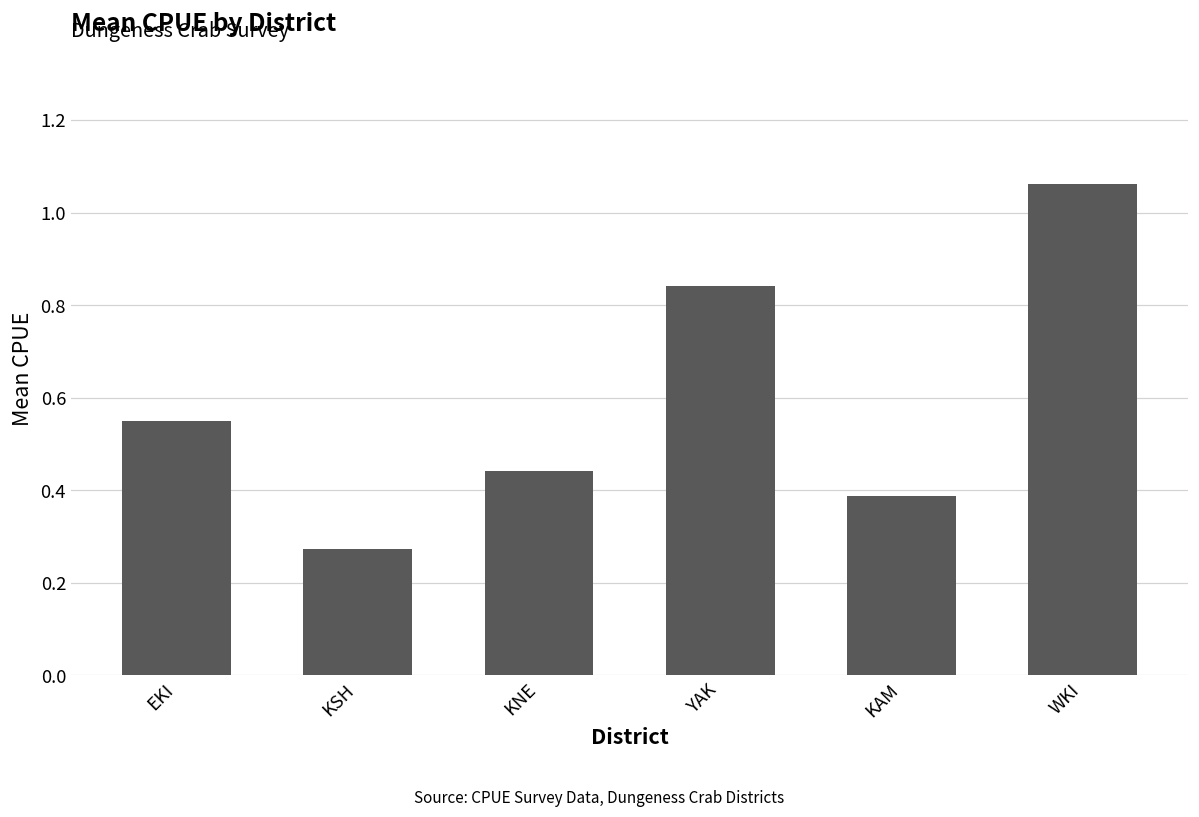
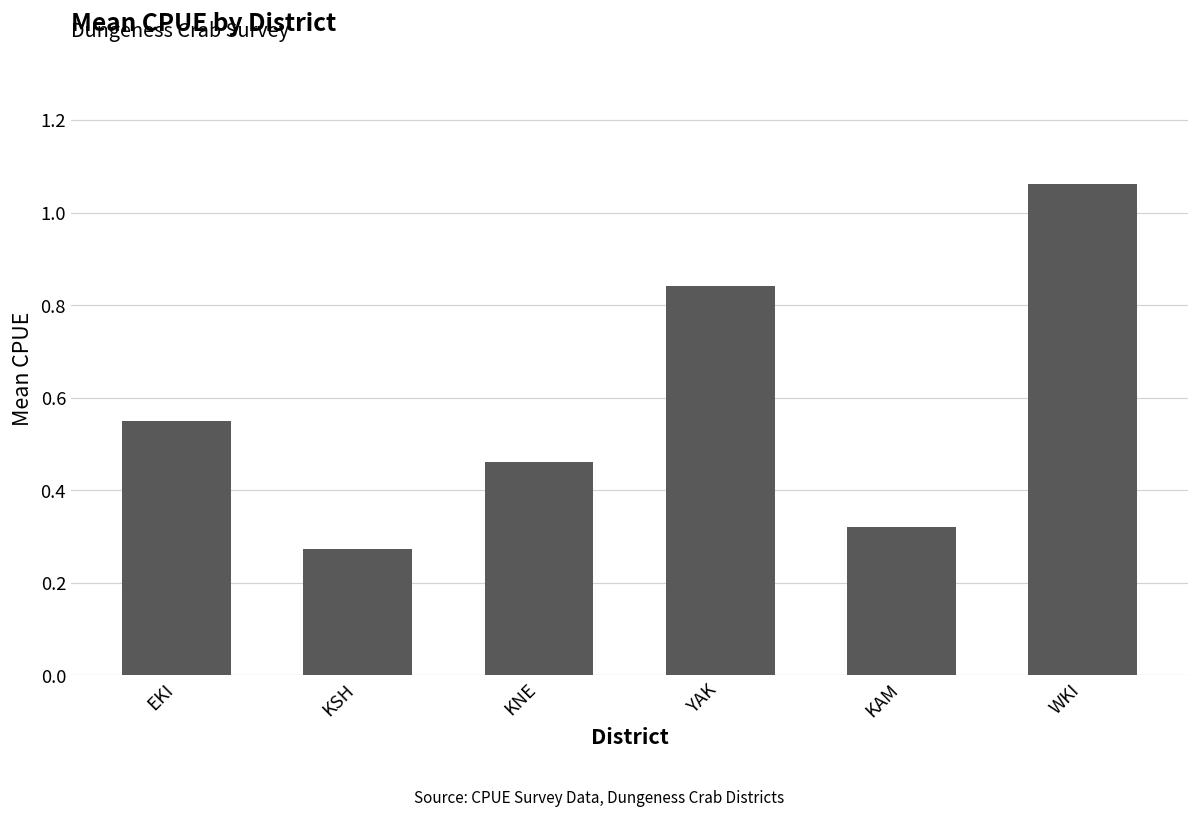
KNE: 0.44 -> 0.46
KAM: 0.39 -> 0.32
